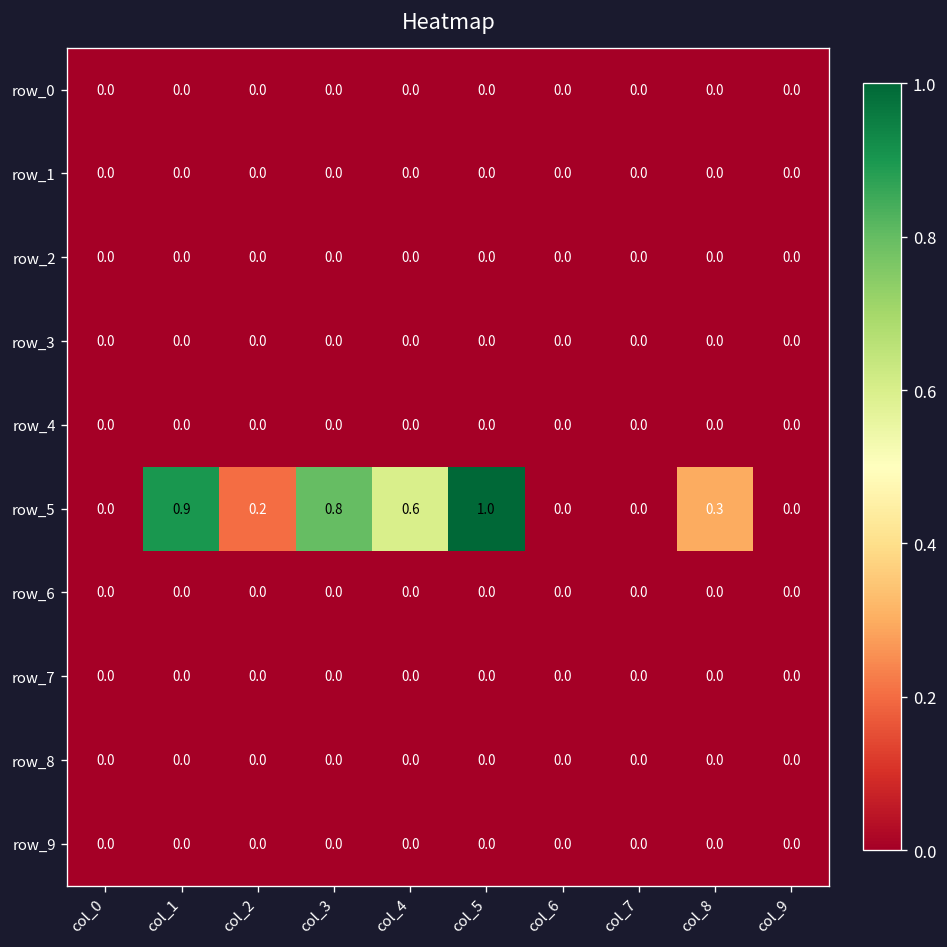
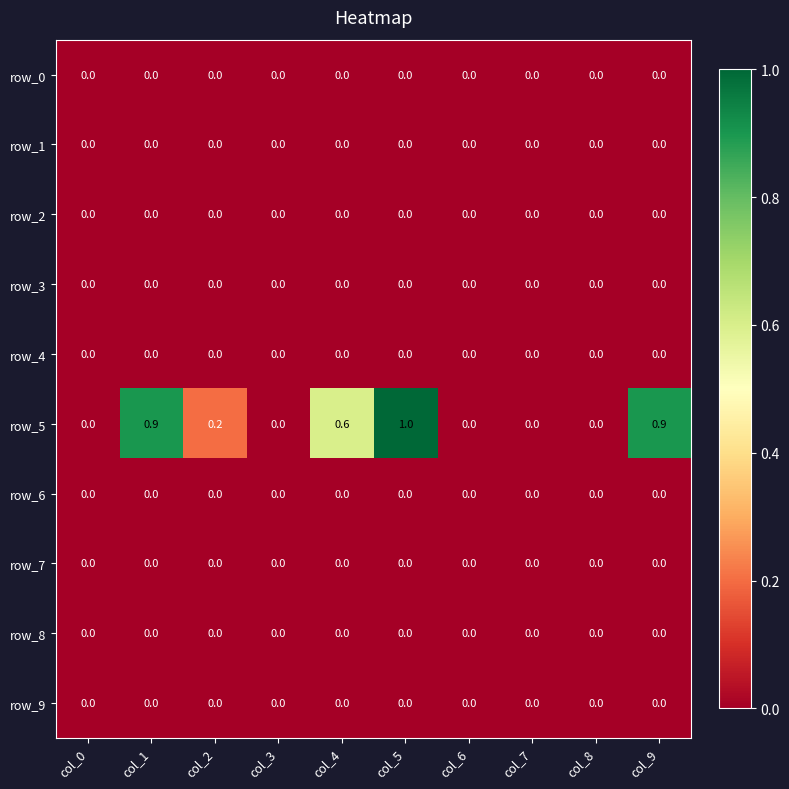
row_5, col_3: 0.8 -> 0.0
row_5, col_8: 0.3 -> 0.0
row_5, col_9: 0.0 -> 0.9
